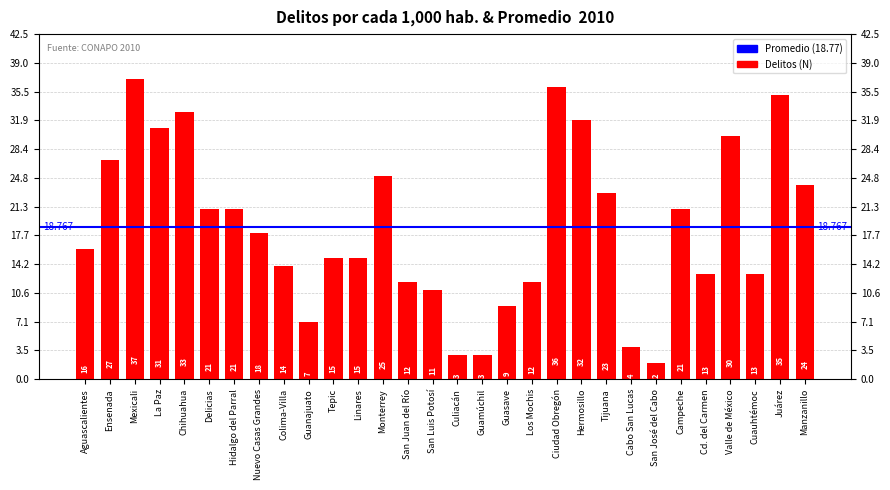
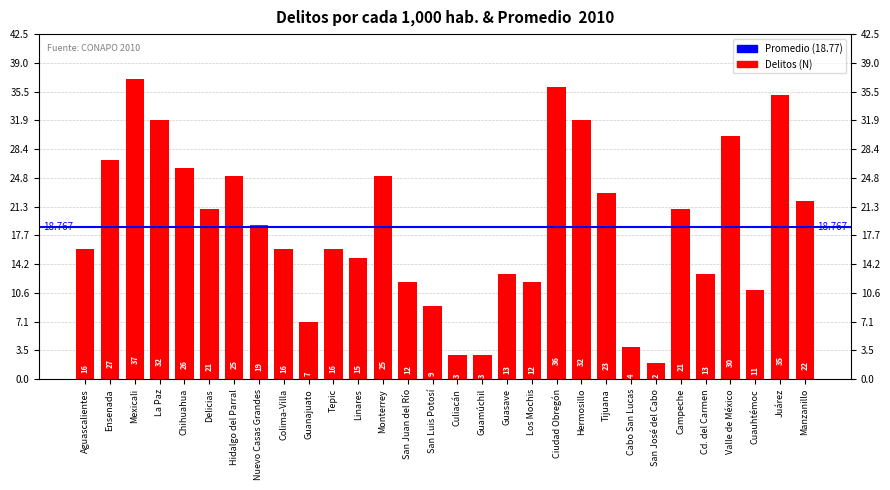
La Paz: 31 -> 32
Chihuahua: 33 -> 26
Hidalgo del Parral: 21 -> 25
Nuevo Casas Grandes: 18 -> 19
Colima-Villa: 14 -> 16
Tepic: 15 -> 16
San Luis Potosí: 11 -> 9
Guasave: 9 -> 13
Cuauhtémoc: 13 -> 11
Manzanillo: 24 -> 22
